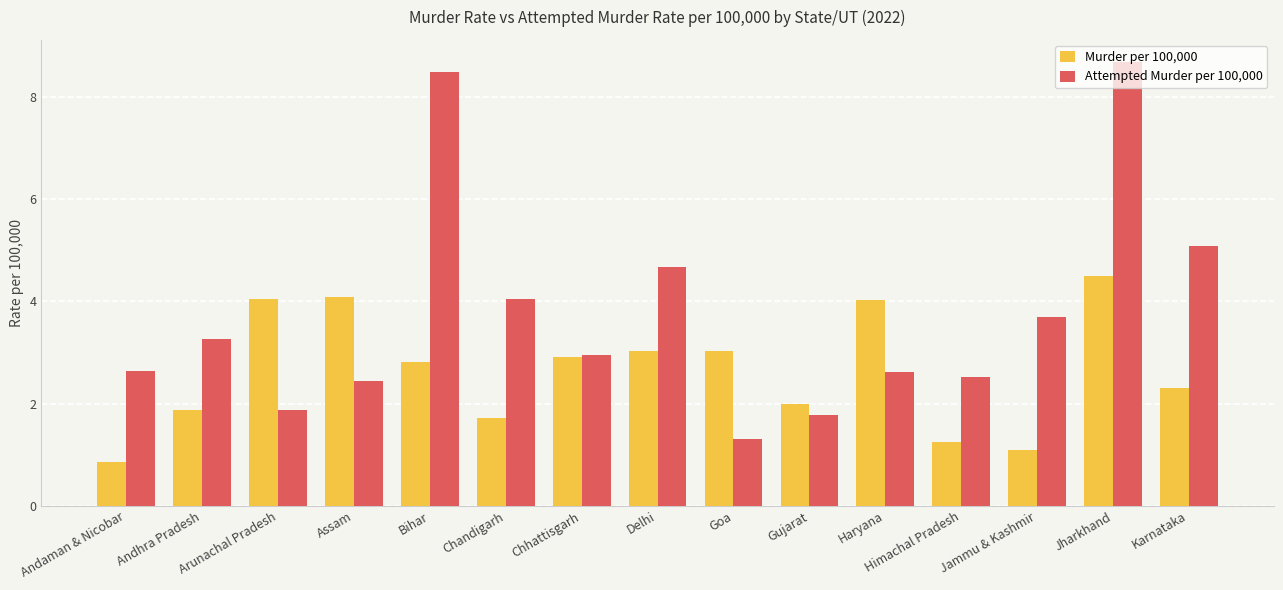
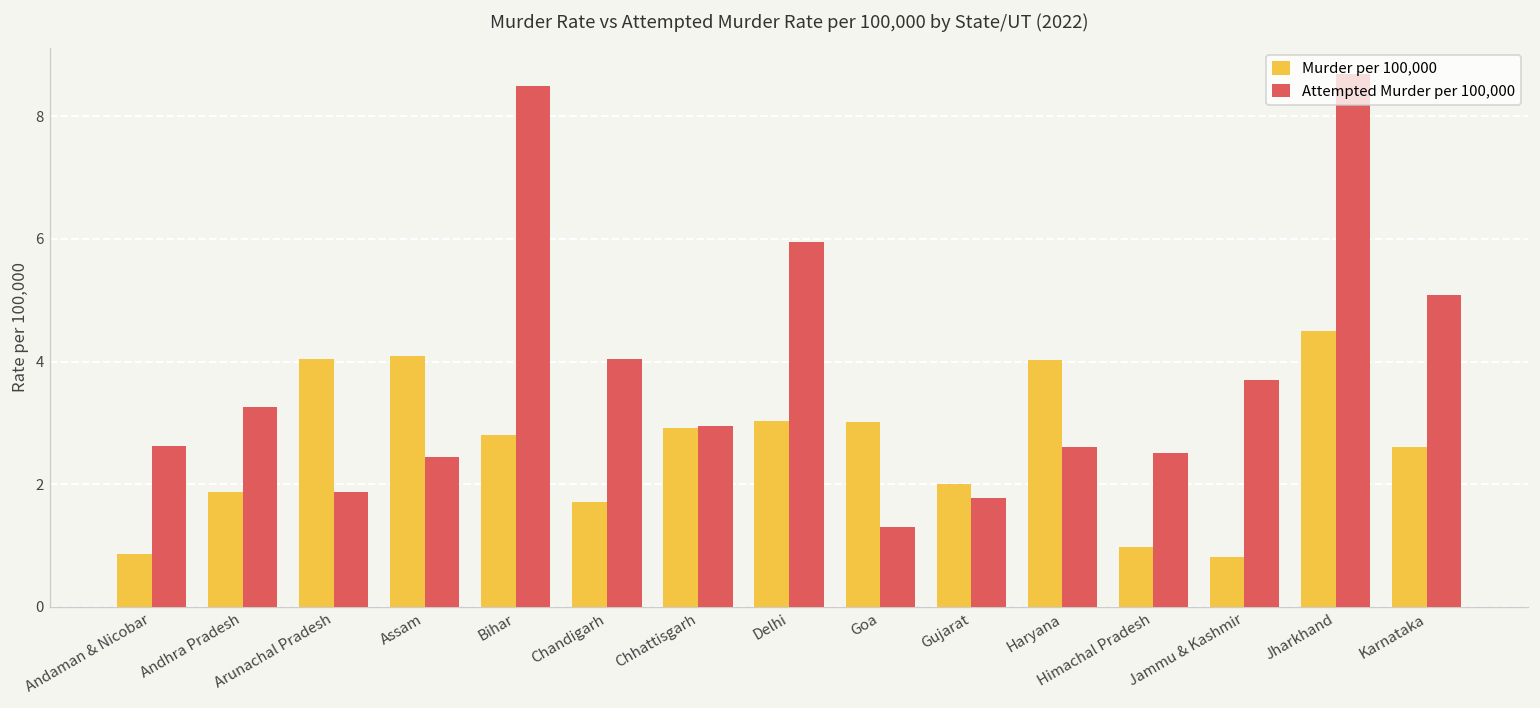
Attempted Murder per 100,000, Delhi: 4.7 -> 6.0
Murder per 100,000, Himachal Pradesh: 1.2 -> 1.0
Murder per 100,000, Jammu & Kashmir: 1.1 -> 0.8
Murder per 100,000, Karnataka: 2.3 -> 2.6
